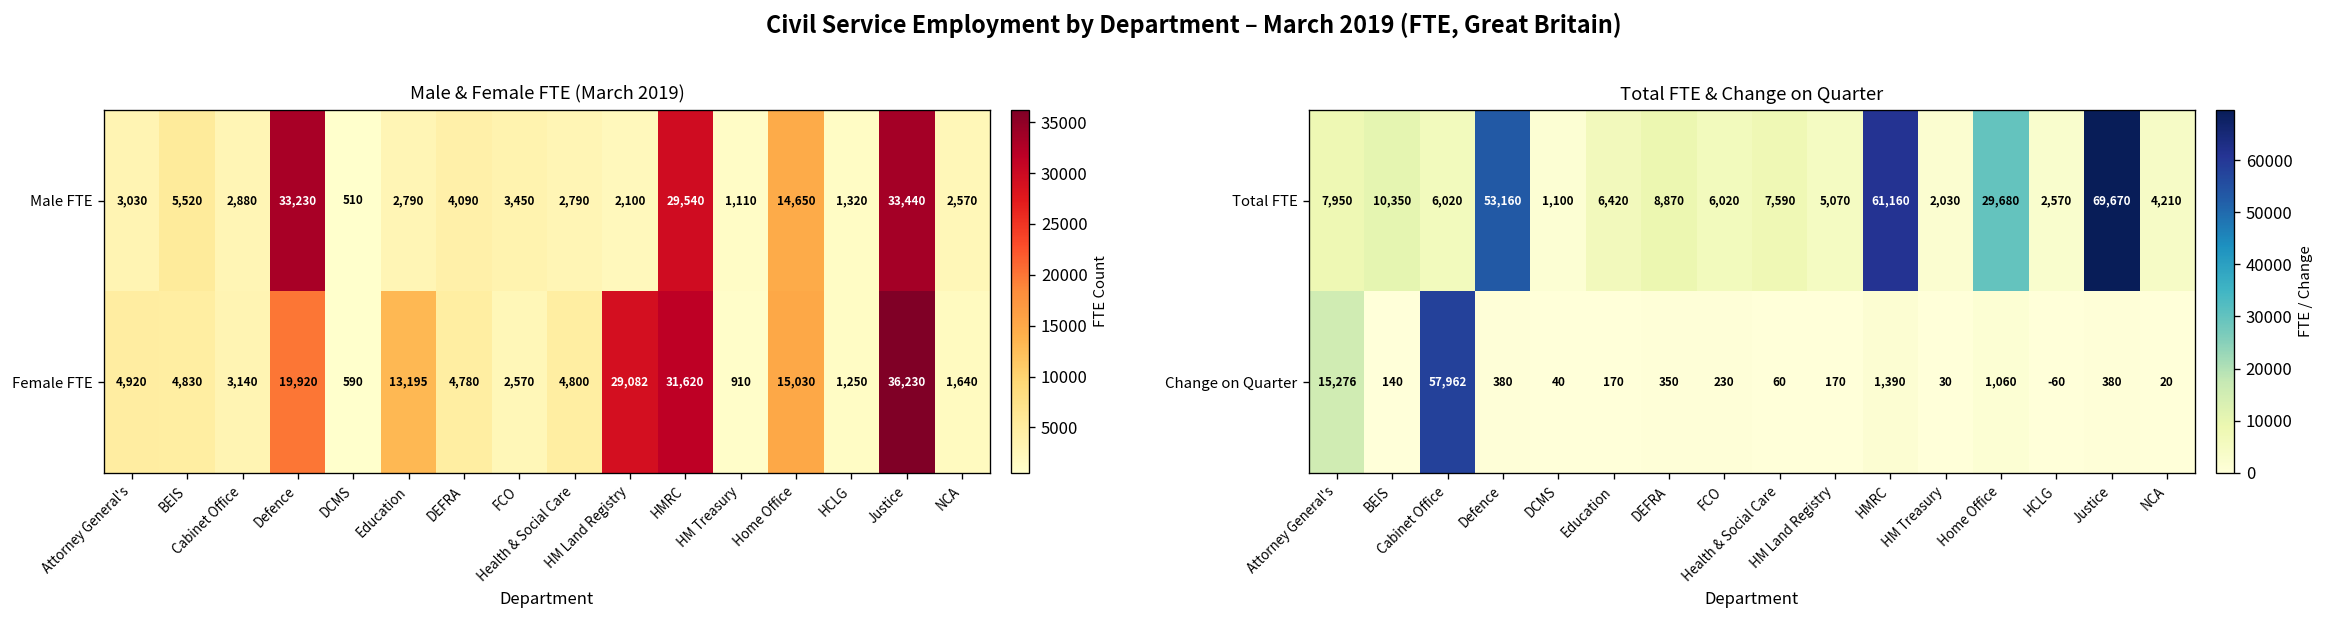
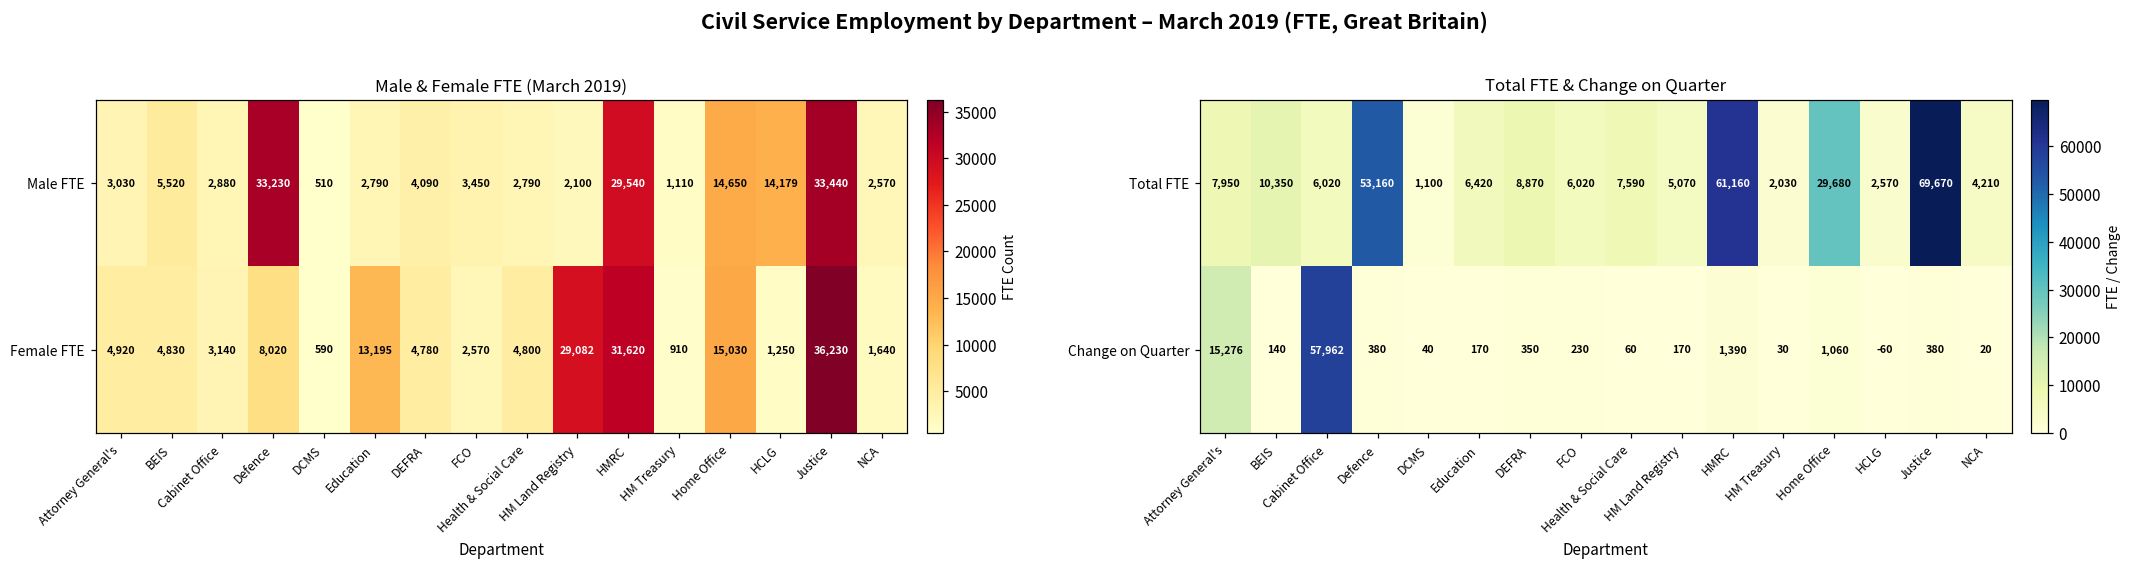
Male & Female FTE (March 2019), Male FTE, HCLG: 1,320 -> 14,179
Male & Female FTE (March 2019), Female FTE, Defence: 19,920 -> 8,020
